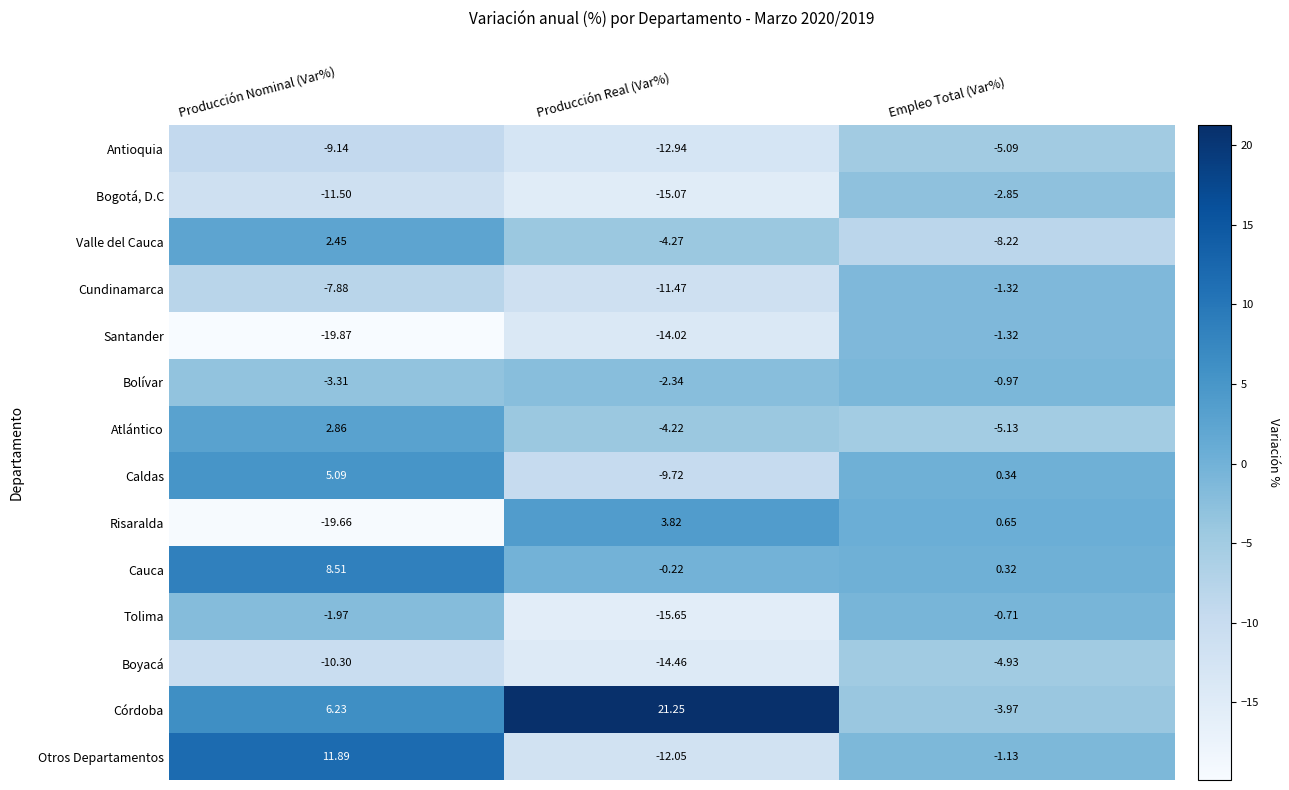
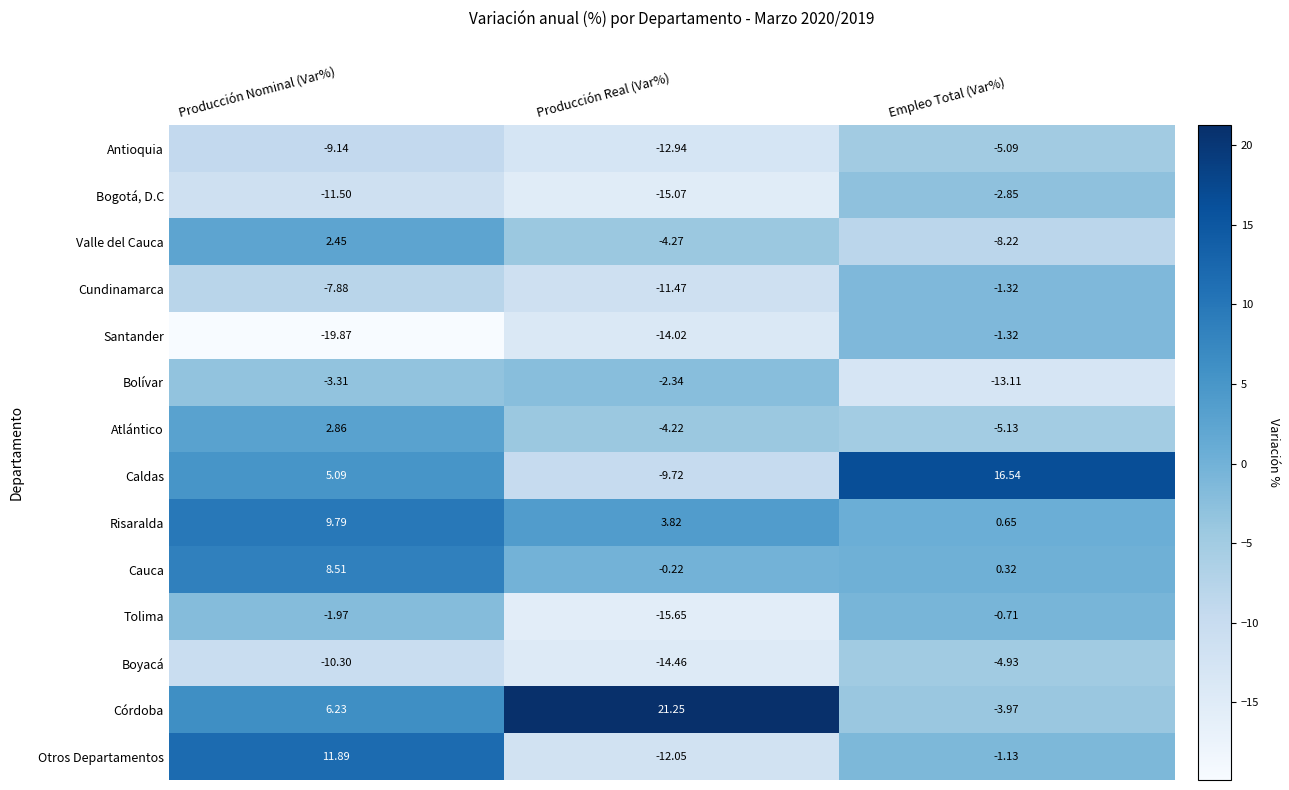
Bolívar, Empleo Total (Var%): -0.97 -> -13.11
Caldas, Empleo Total (Var%): 0.34 -> 16.54
Risaralda, Producción Nominal (Var%): -19.66 -> 9.79
